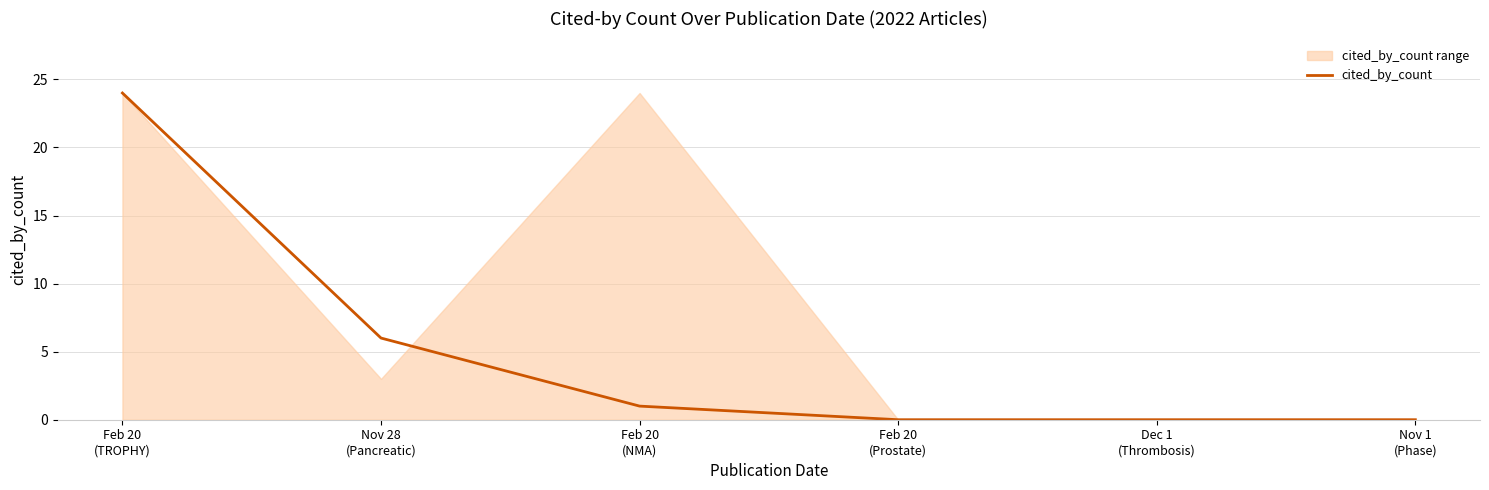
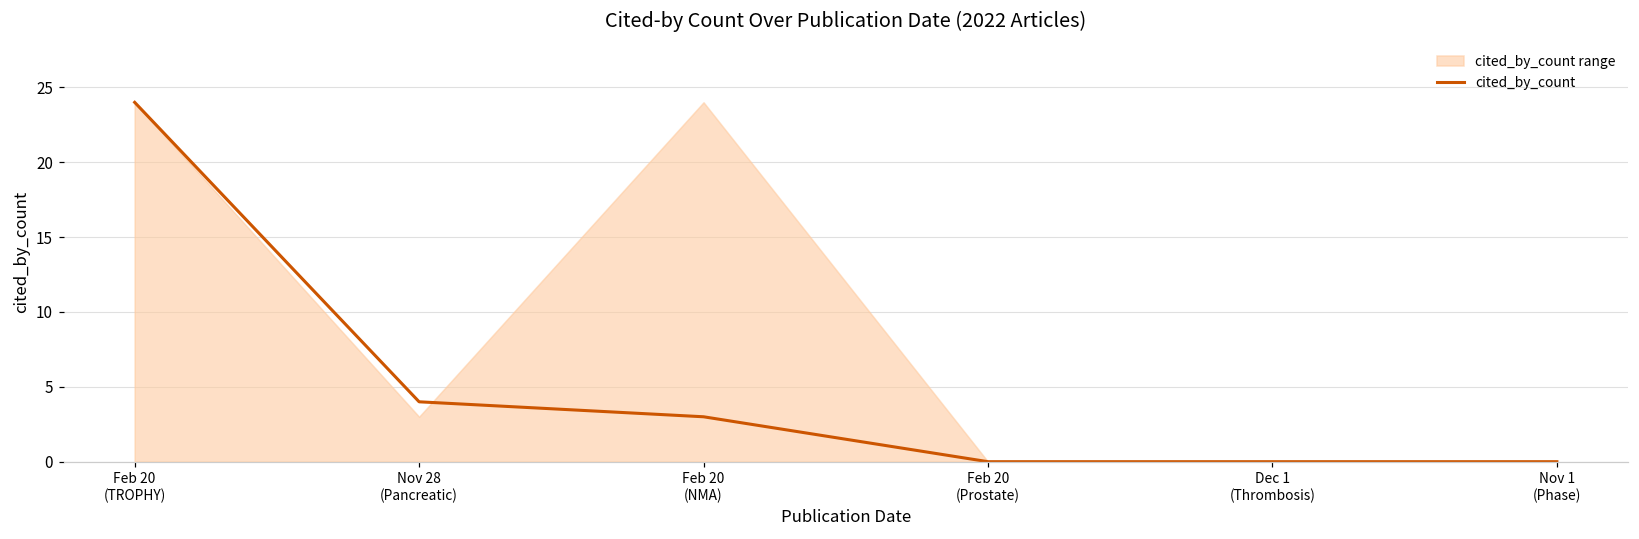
cited_by_count, Nov 28 (Pancreatic): 6 -> 4
cited_by_count, Feb 20 (NMA): 1 -> 3
